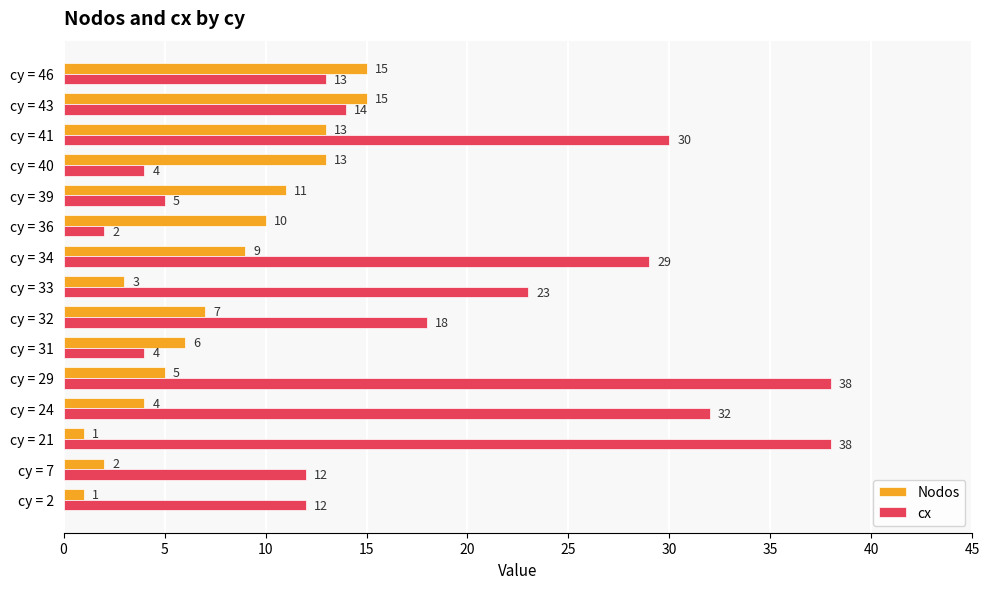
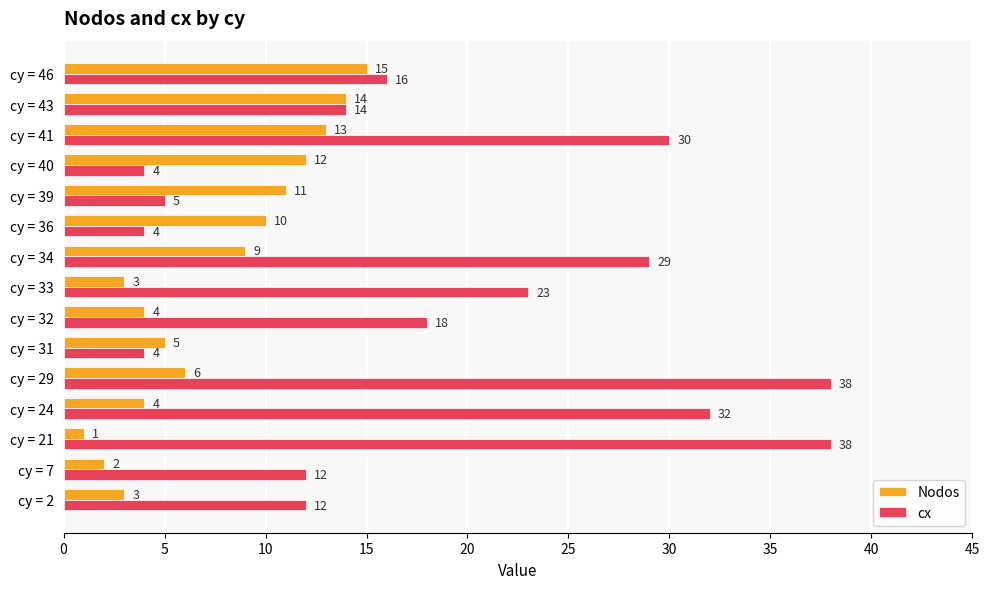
cx, cy = 46: 13 -> 16
Nodos, cy = 43: 15 -> 14
Nodos, cy = 40: 13 -> 12
cx, cy = 36: 2 -> 4
Nodos, cy = 32: 7 -> 4
Nodos, cy = 31: 6 -> 5
Nodos, cy = 29: 5 -> 6
Nodos, cy = 2: 1 -> 3
